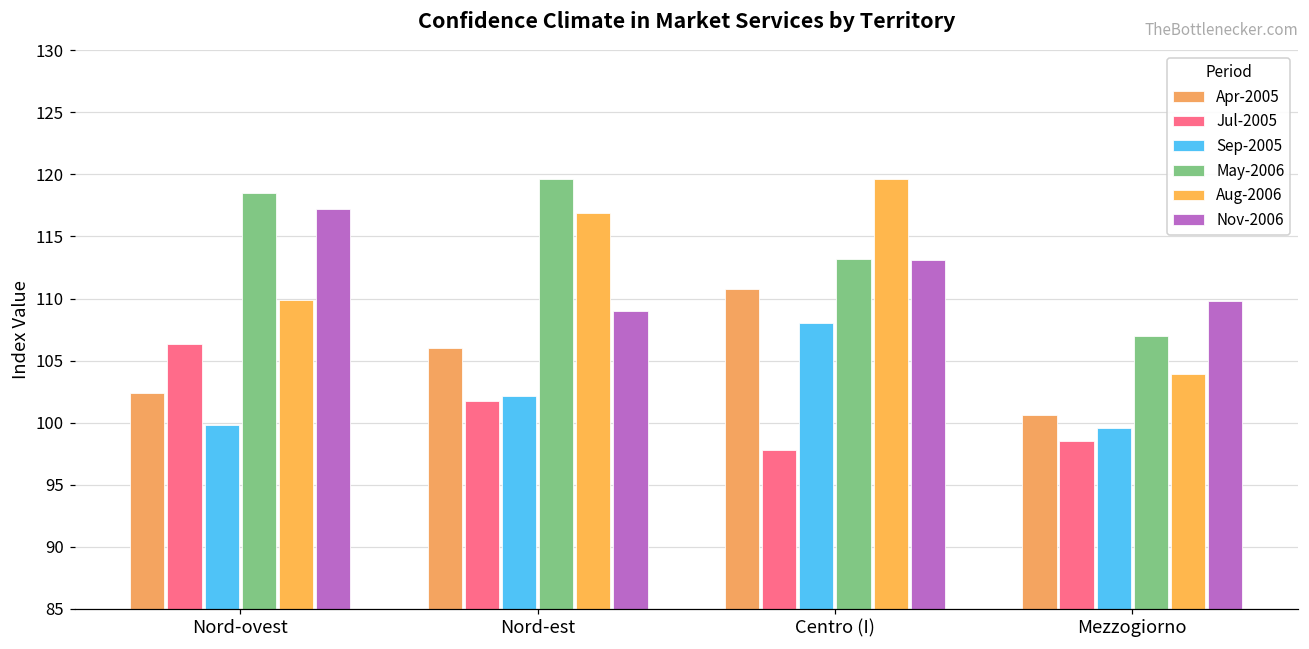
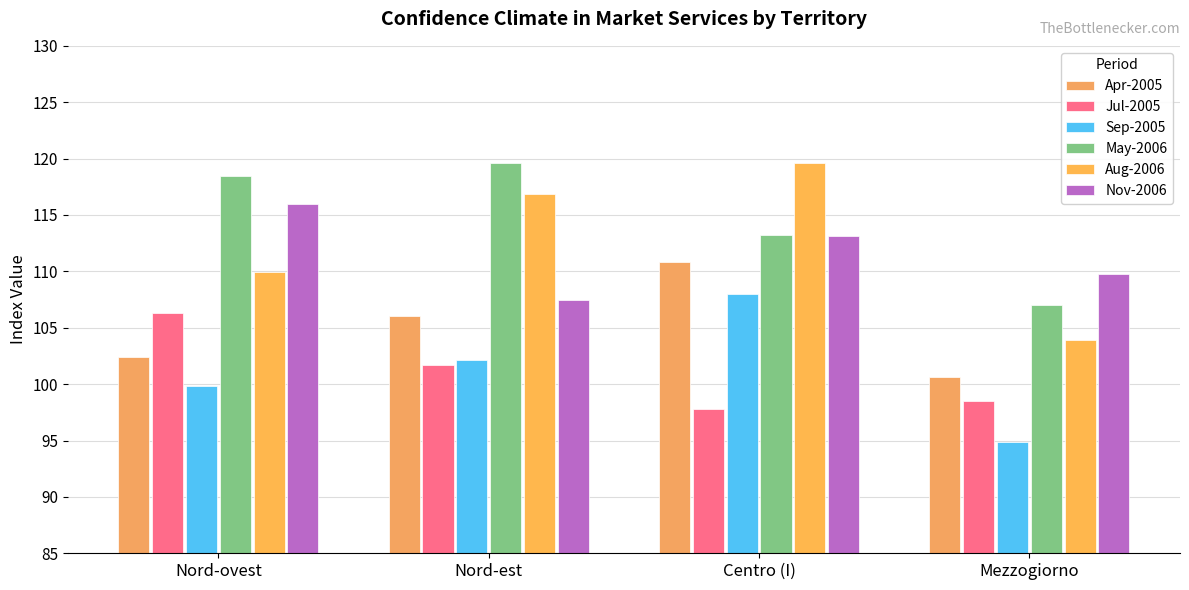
Nov-2006, Nord-ovest: 117.2 -> 116.0
Nov-2006, Nord-est: 109.0 -> 107.5
Sep-2005, Mezzogiorno: 99.6 -> 94.9
